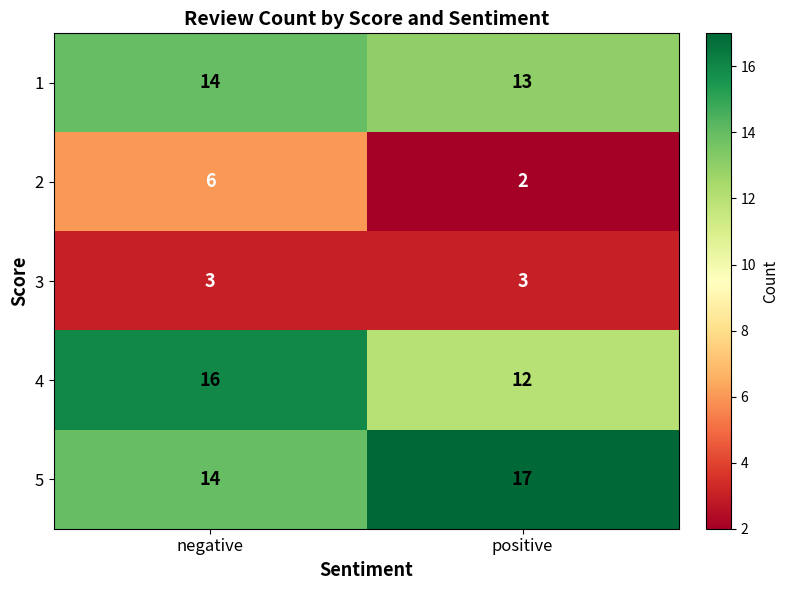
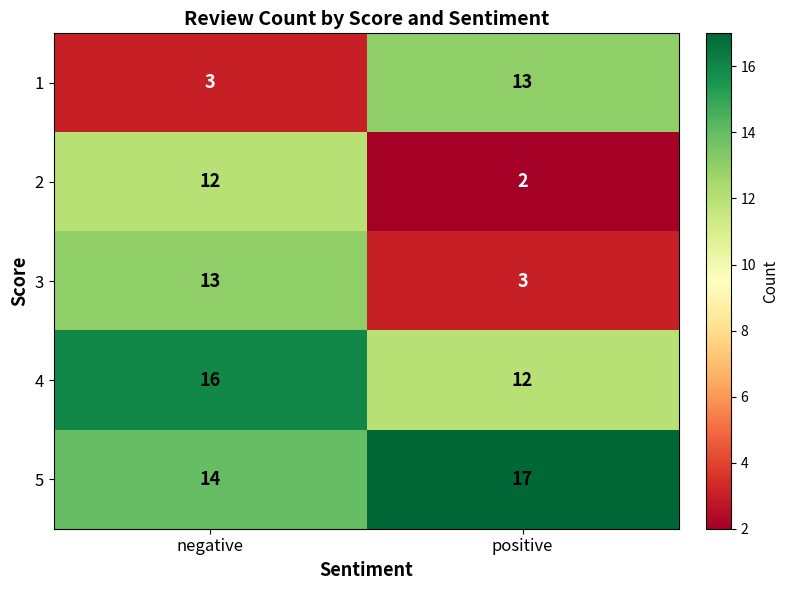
1, negative: 14 -> 3
2, negative: 6 -> 12
3, negative: 3 -> 13
